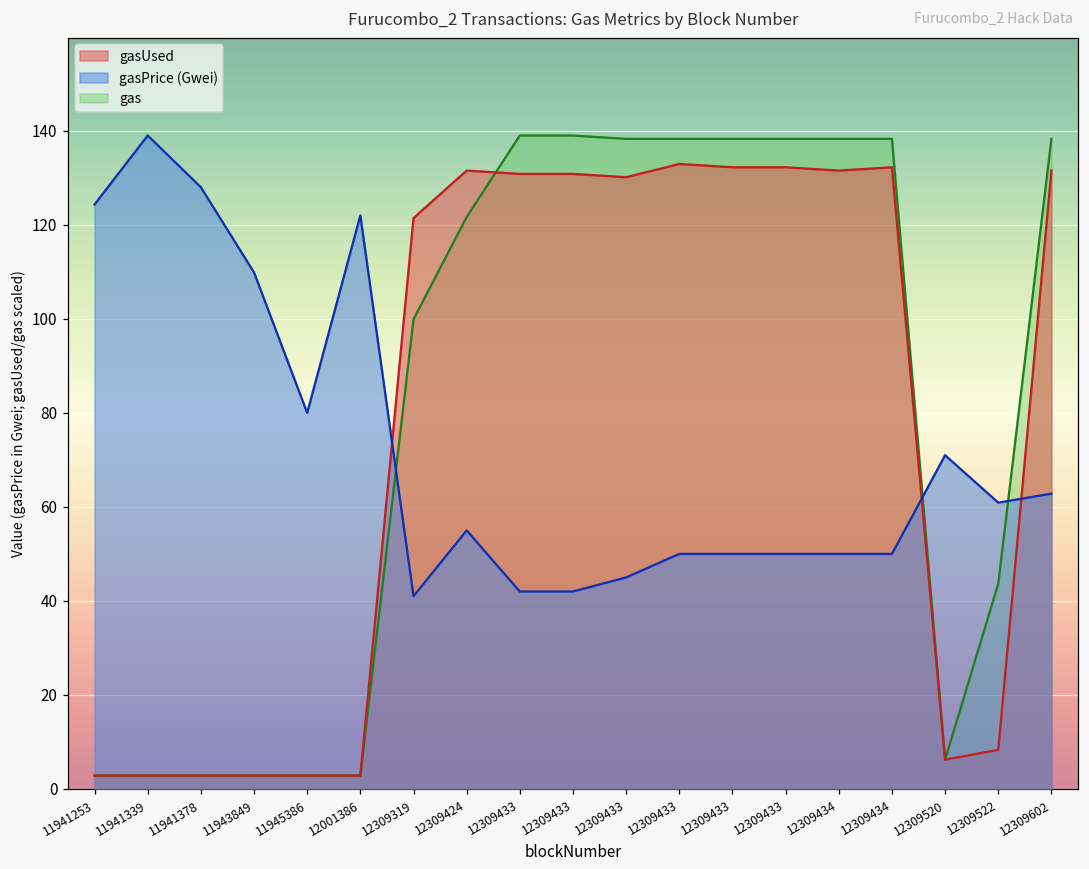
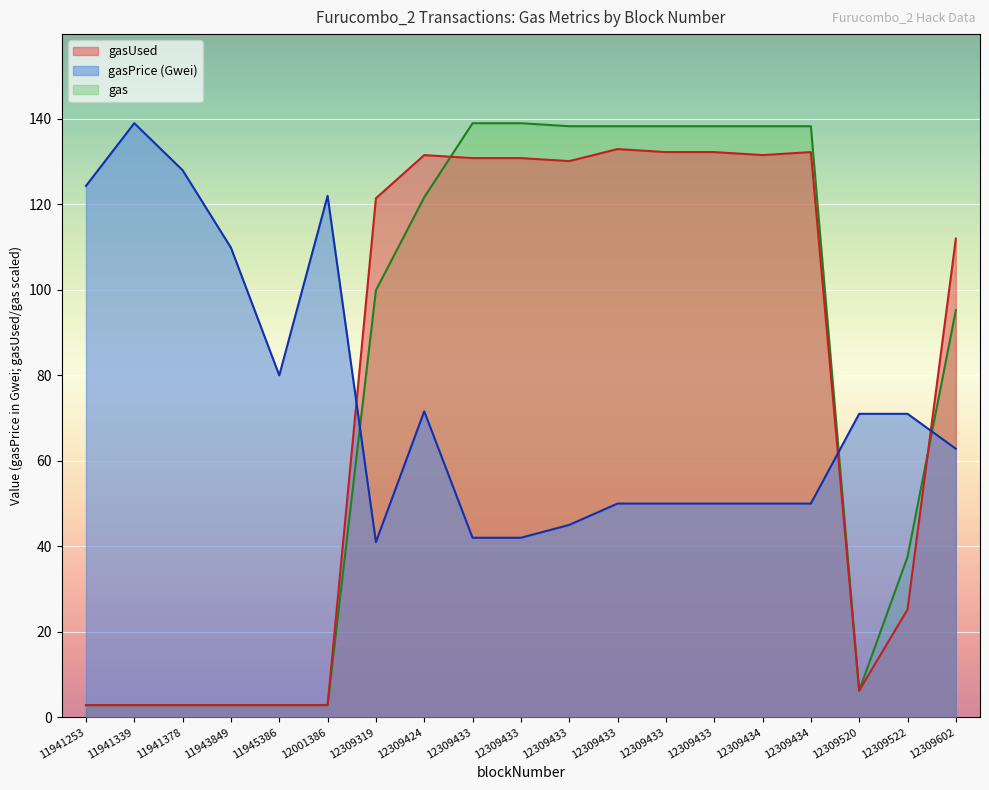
gasPrice (Gwei), 12309424: 55 -> 72
gasUsed, 12309522: 8 -> 25
gasPrice (Gwei), 12309522: 61 -> 71
gas, 12309522: 44 -> 38
gasUsed, 12309602: 132 -> 112
gas, 12309602: 138 -> 95
